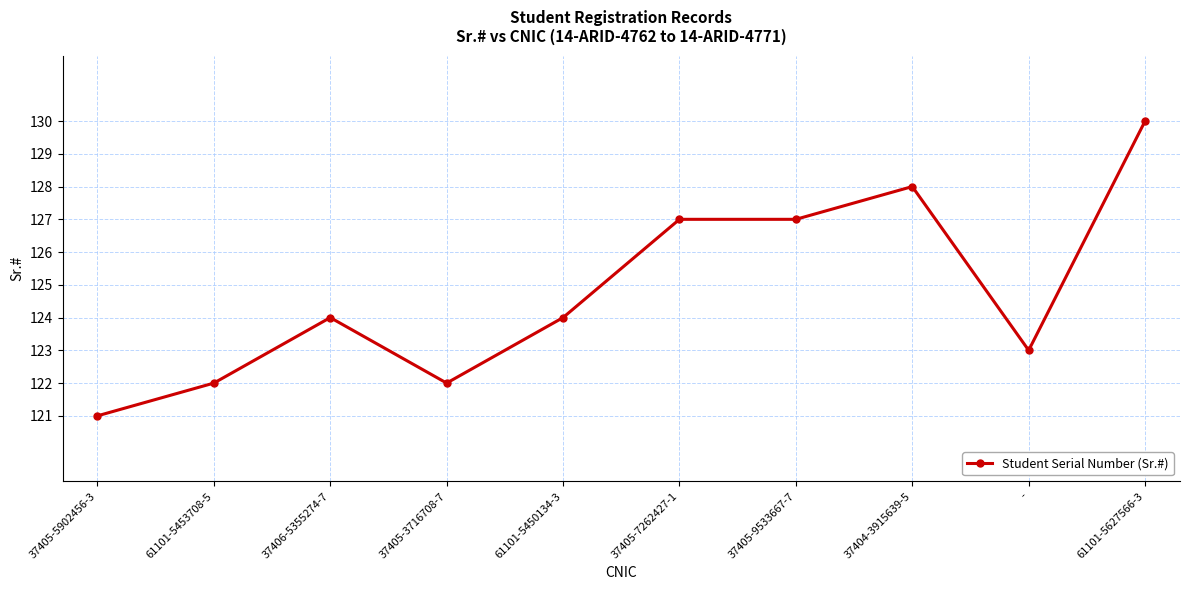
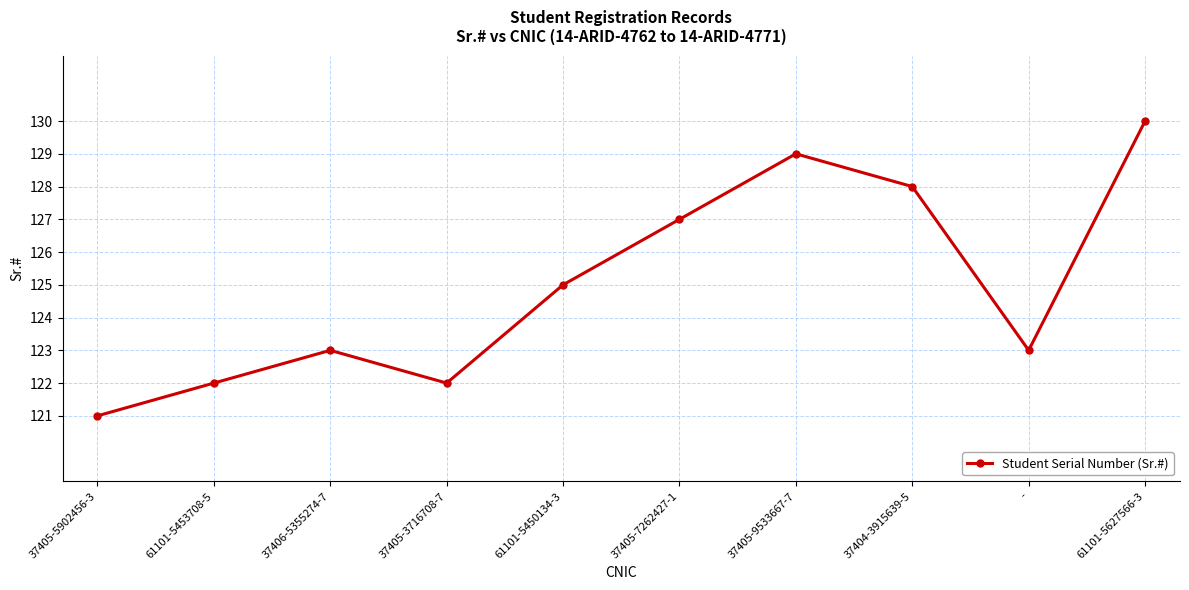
37406-5355274-7: 124 -> 123
61101-5450134-3: 124 -> 125
37405-9533667-7: 127 -> 129
